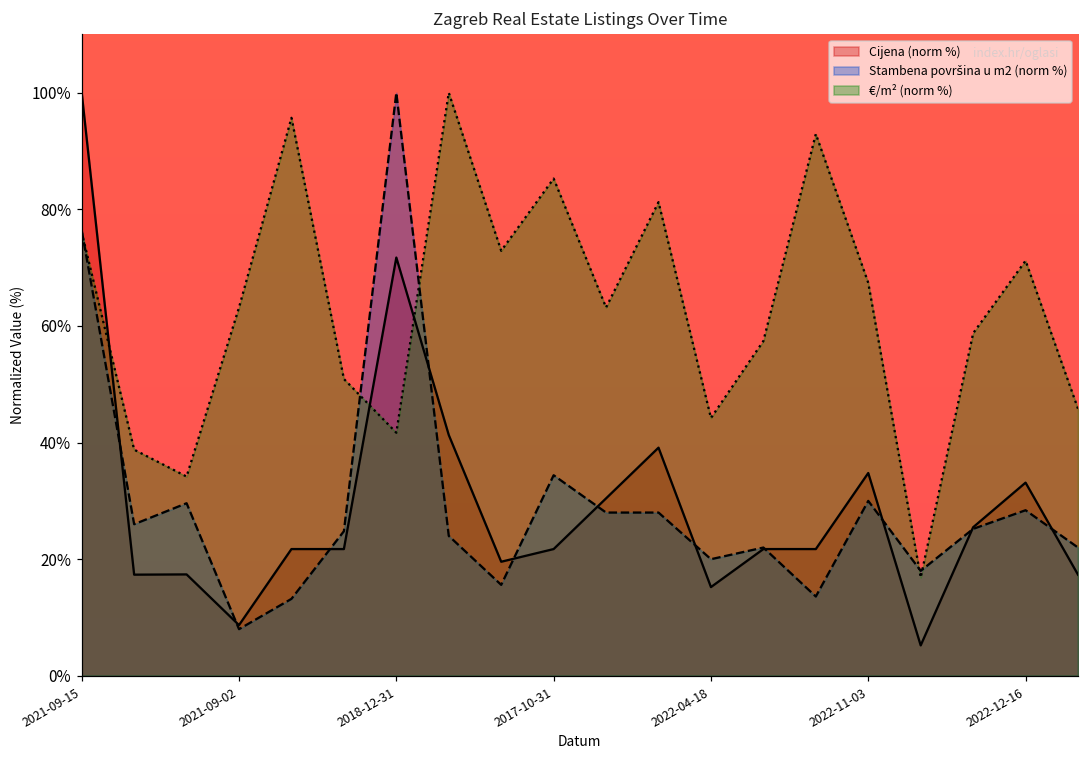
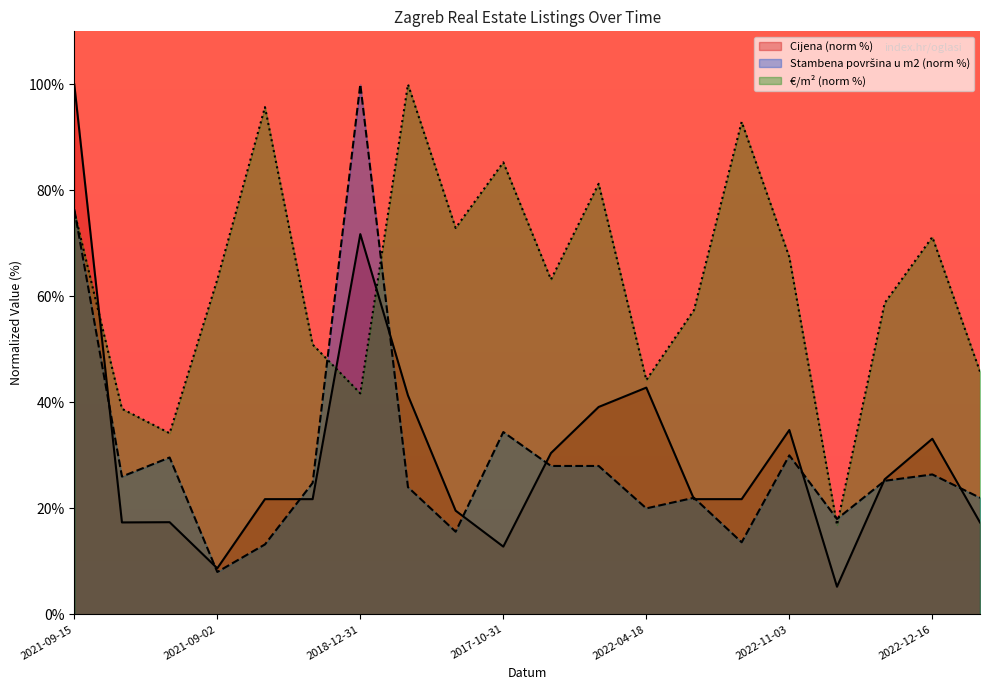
Cijena (norm %), 2017-10-31: 22% -> 13%
Cijena (norm %), 2022-04-18: 15% -> 43%
Stambena površina u m2 (norm %), 2022-12-16: 28% -> 26%
